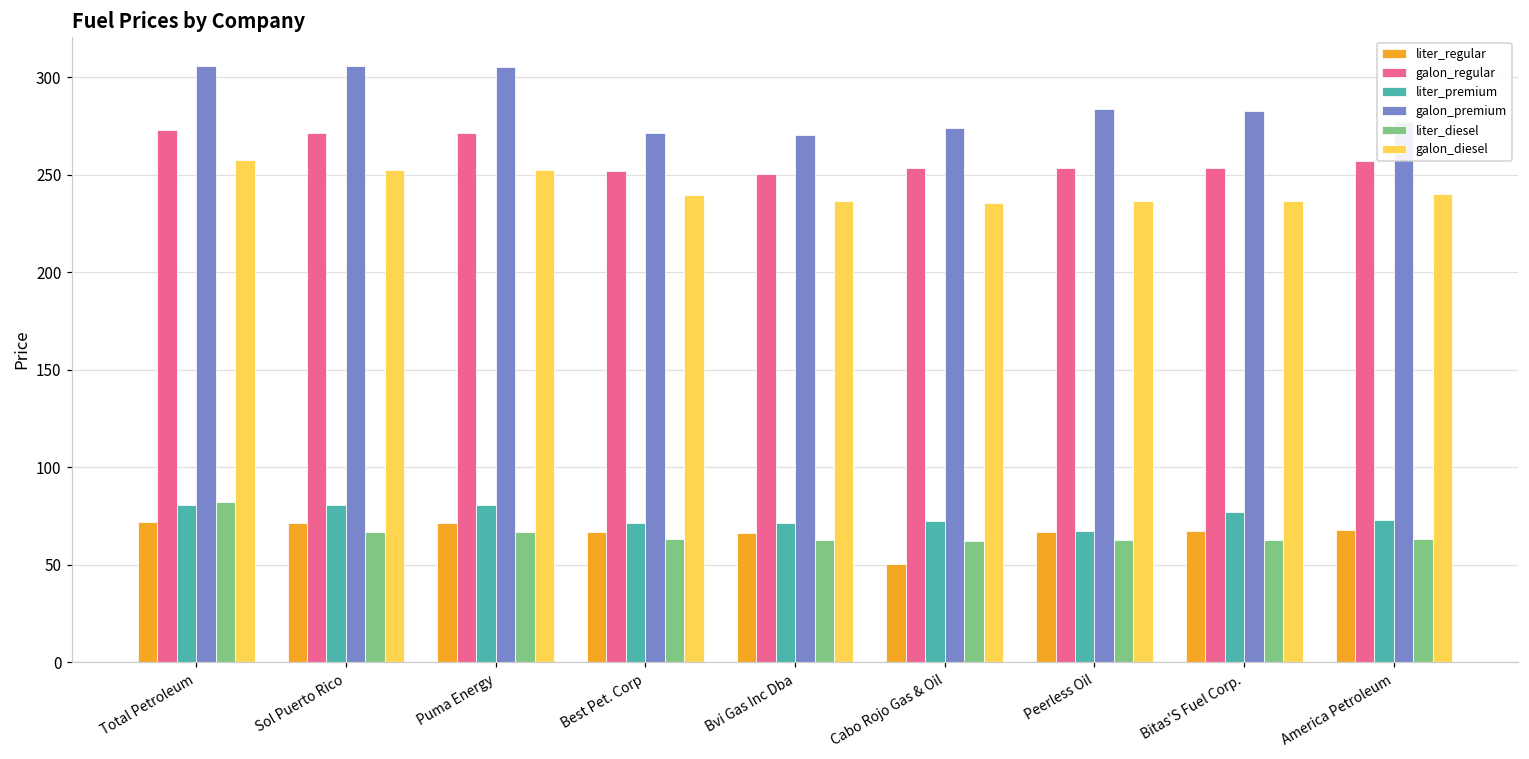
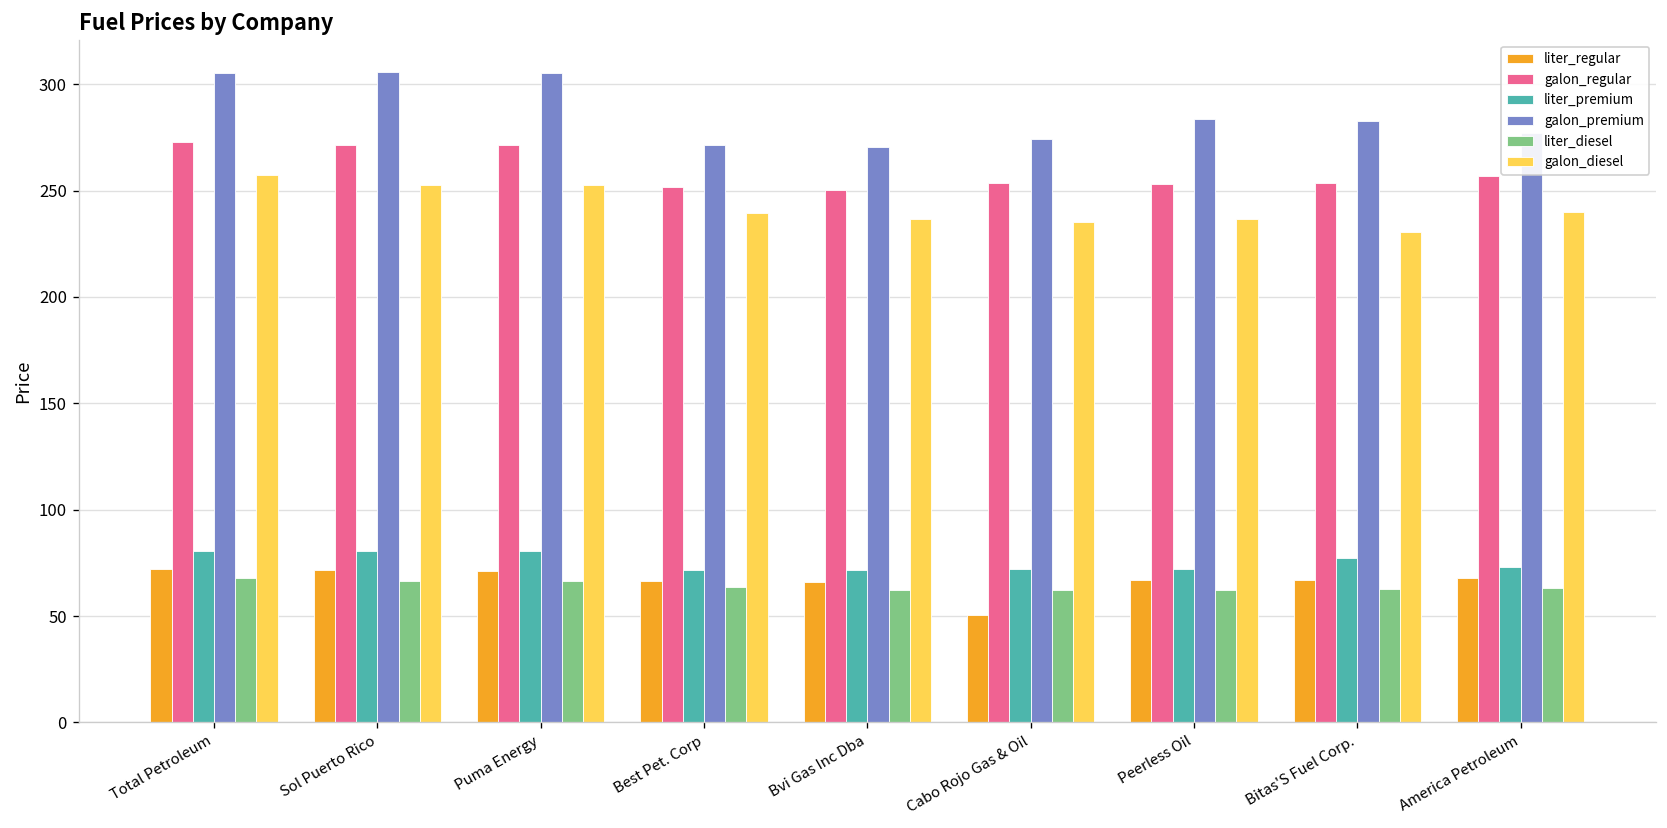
liter_diesel, Total Petroleum: 82 -> 68
liter_premium, Peerless Oil: 67 -> 72
galon_diesel, Bitas'S Fuel Corp.: 237 -> 230
